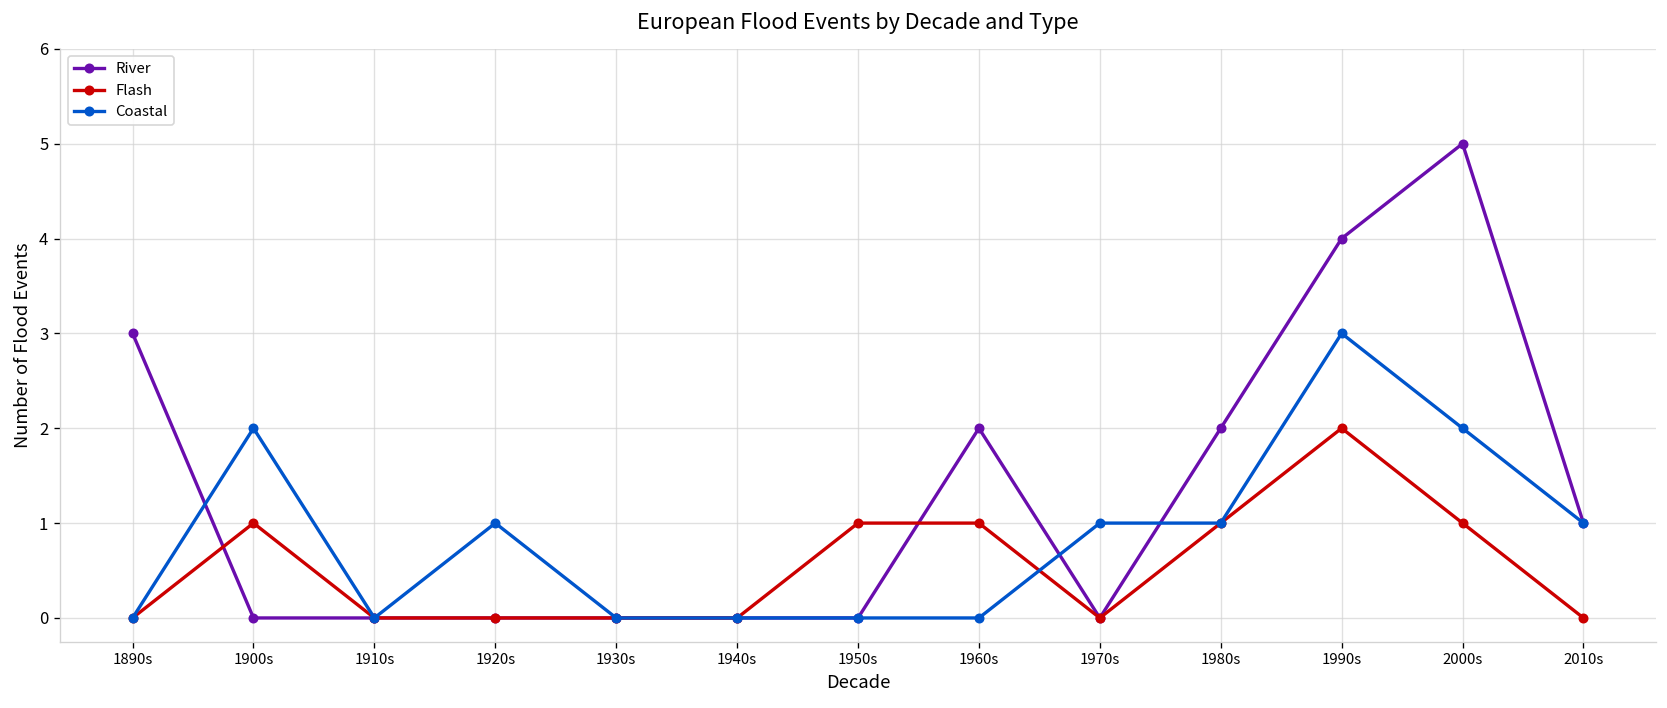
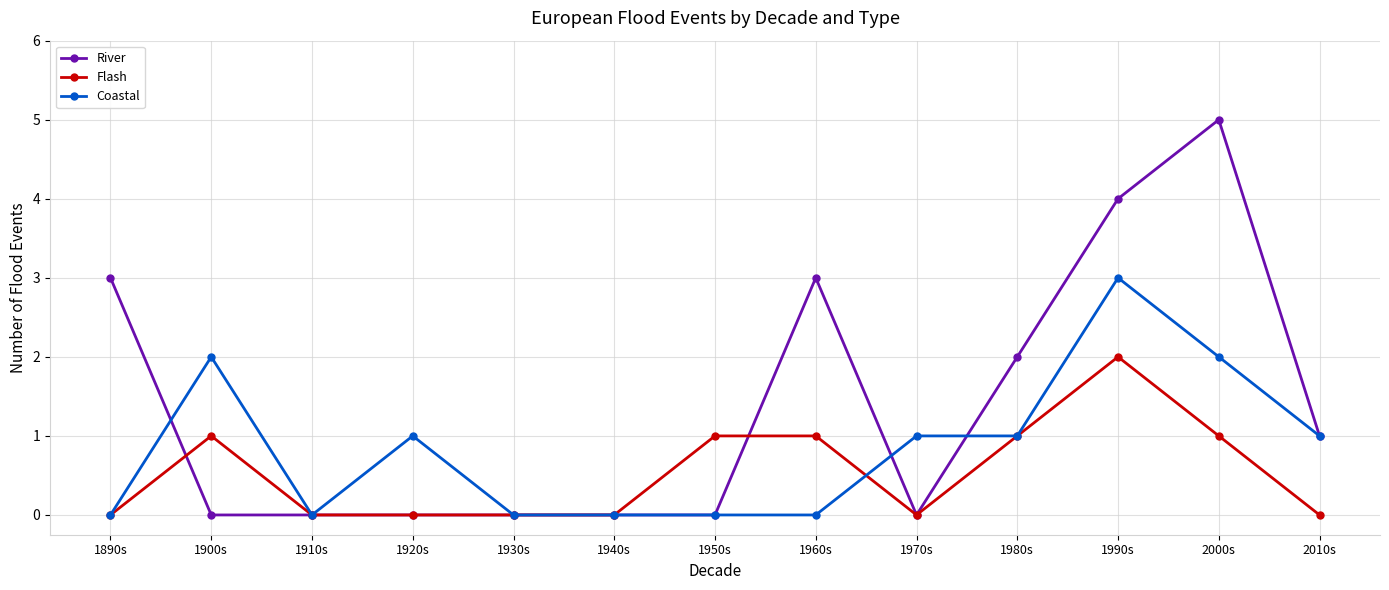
River, 1960s: 2 -> 3
